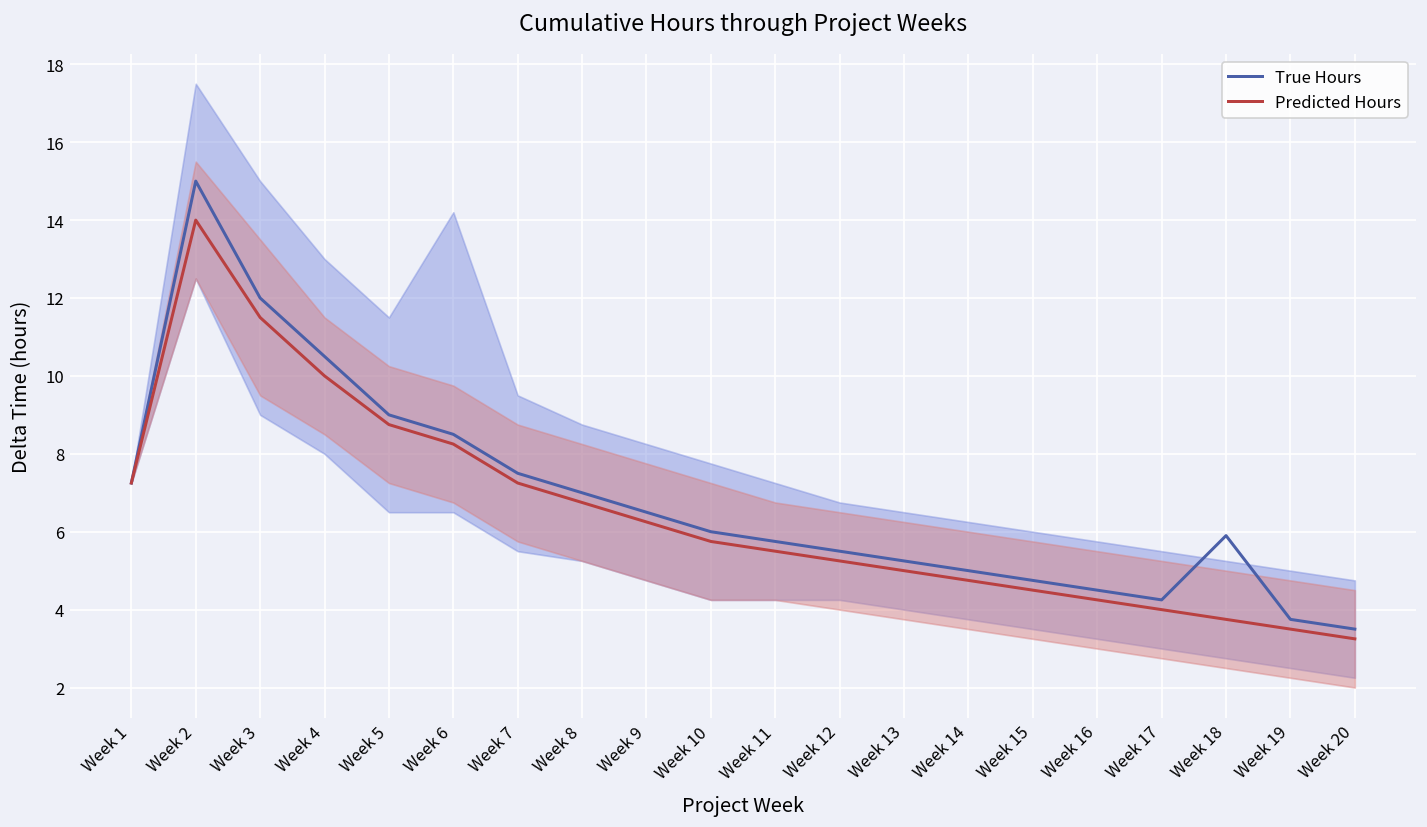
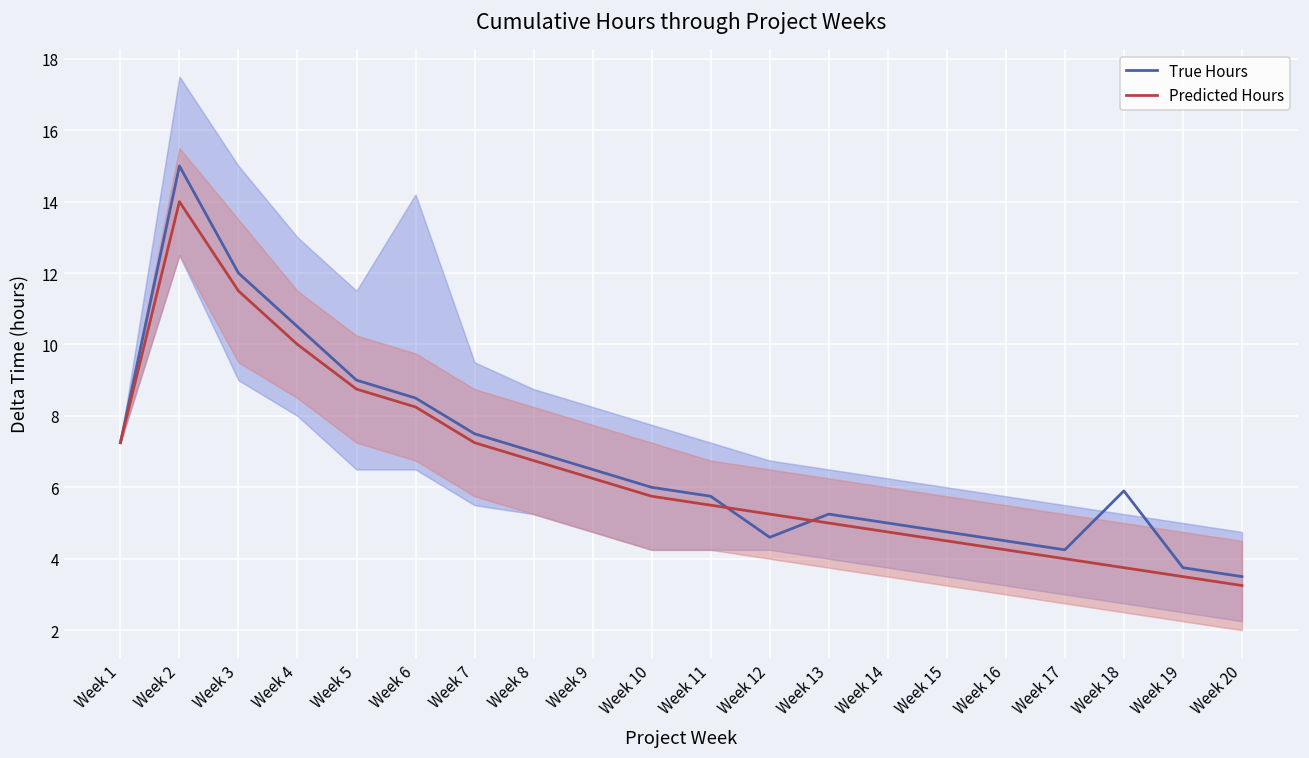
True Hours, Week 12: 5.5 -> 4.6
